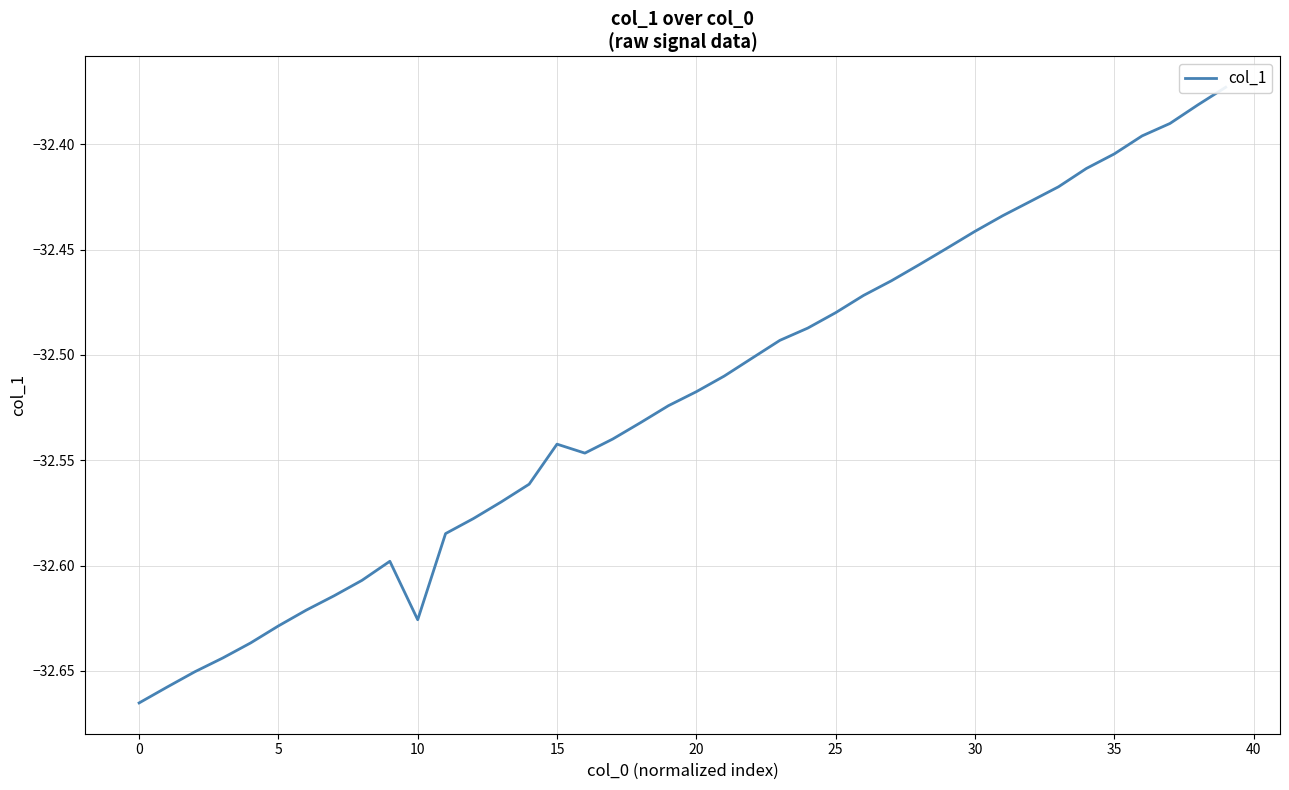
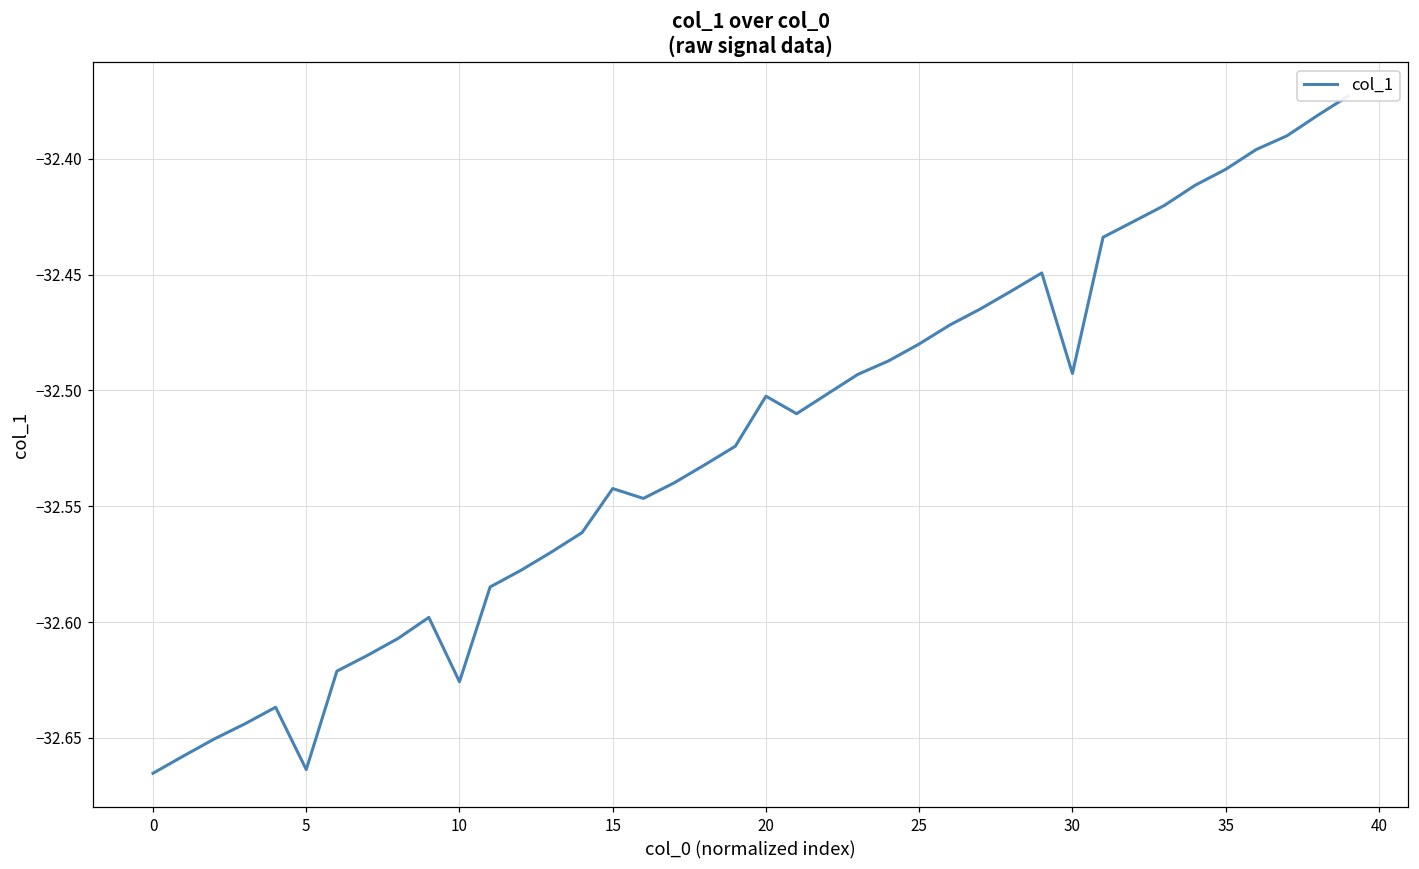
5: -32.629 -> -32.664
20: -32.517 -> -32.502
30: -32.441 -> -32.493
